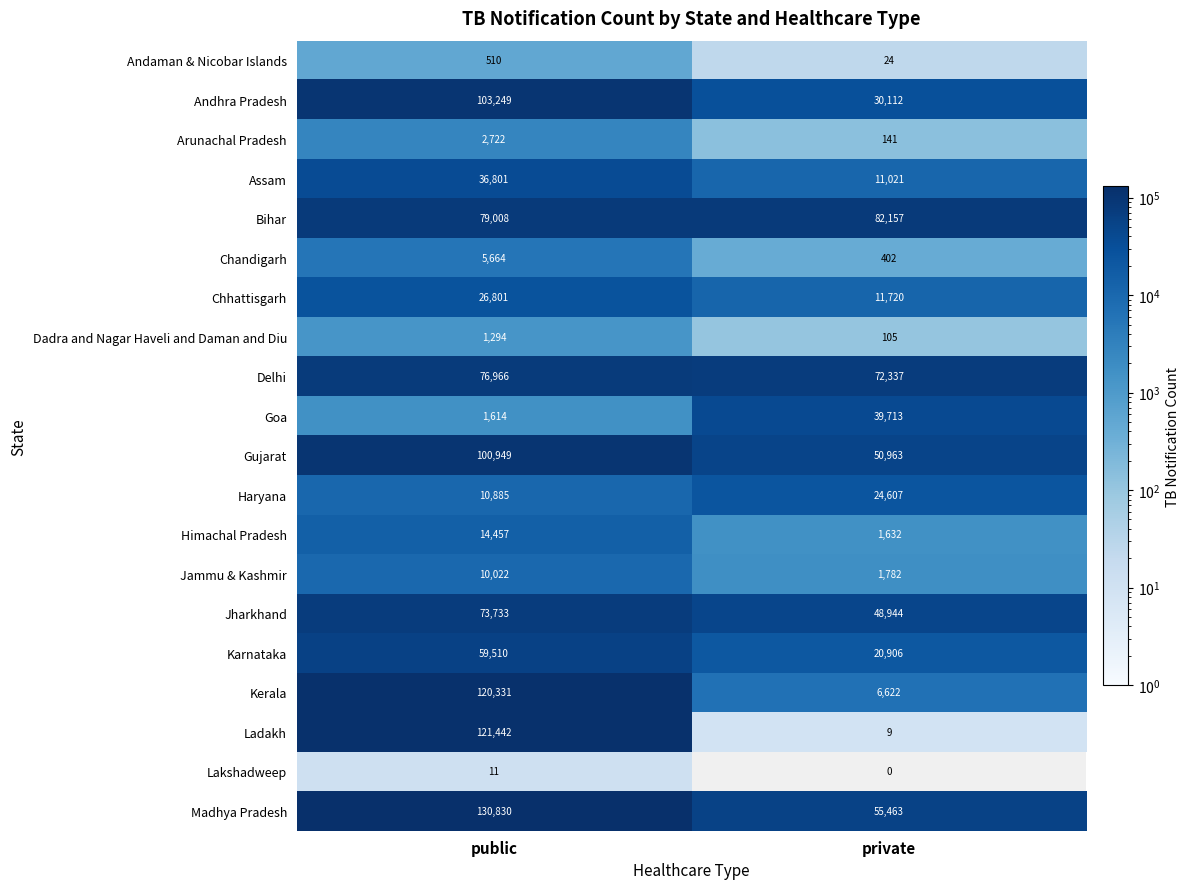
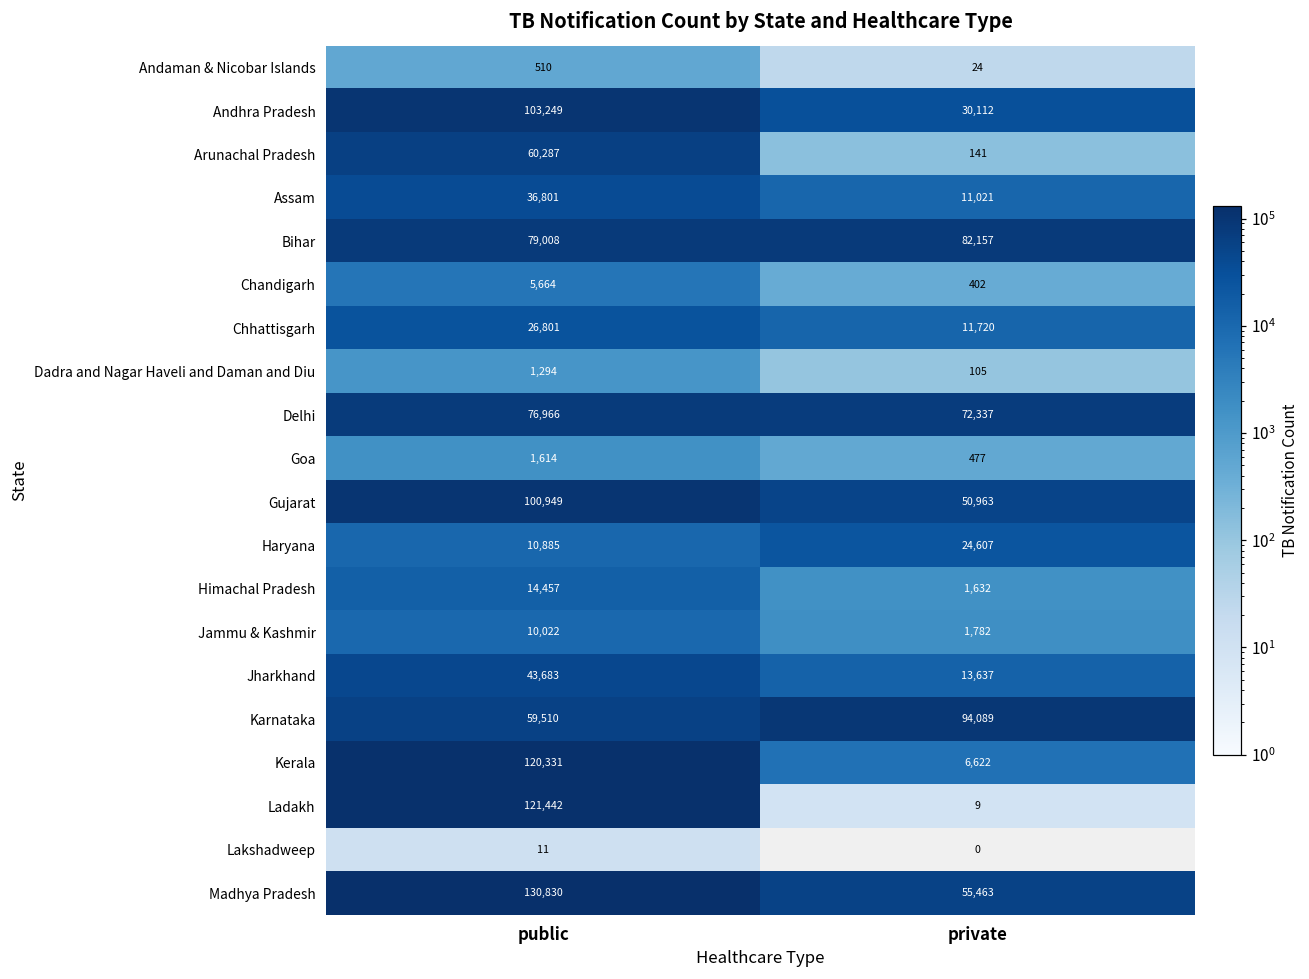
Arunachal Pradesh, public: 2,722 -> 60,287
Goa, private: 39,713 -> 477
Jharkhand, public: 73,733 -> 43,683
Jharkhand, private: 48,944 -> 13,637
Karnataka, private: 20,906 -> 94,089
